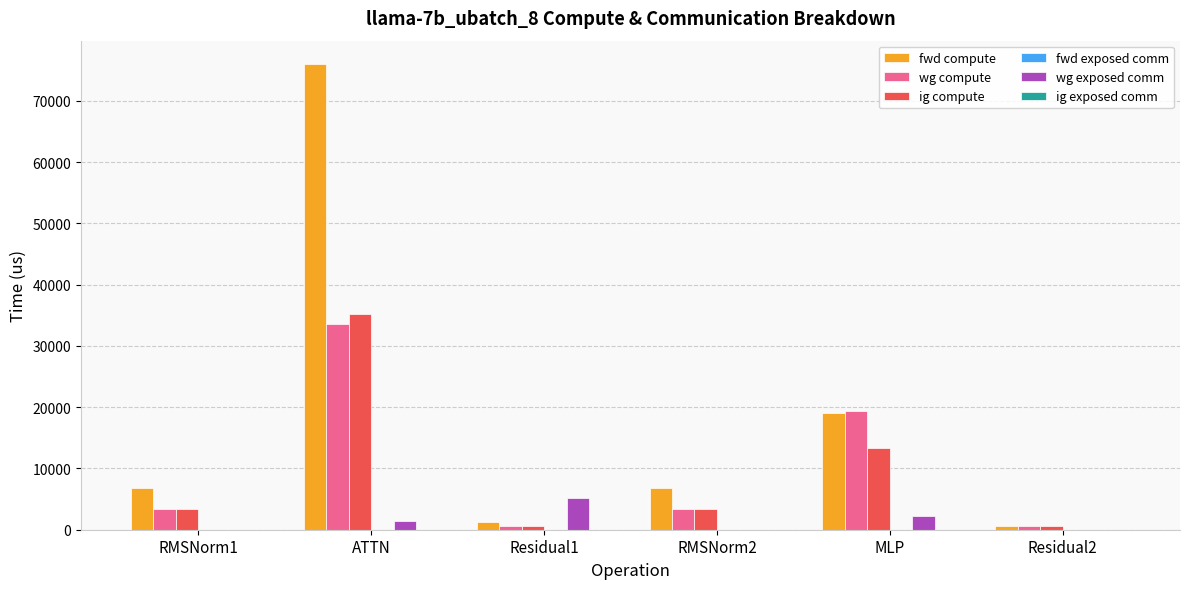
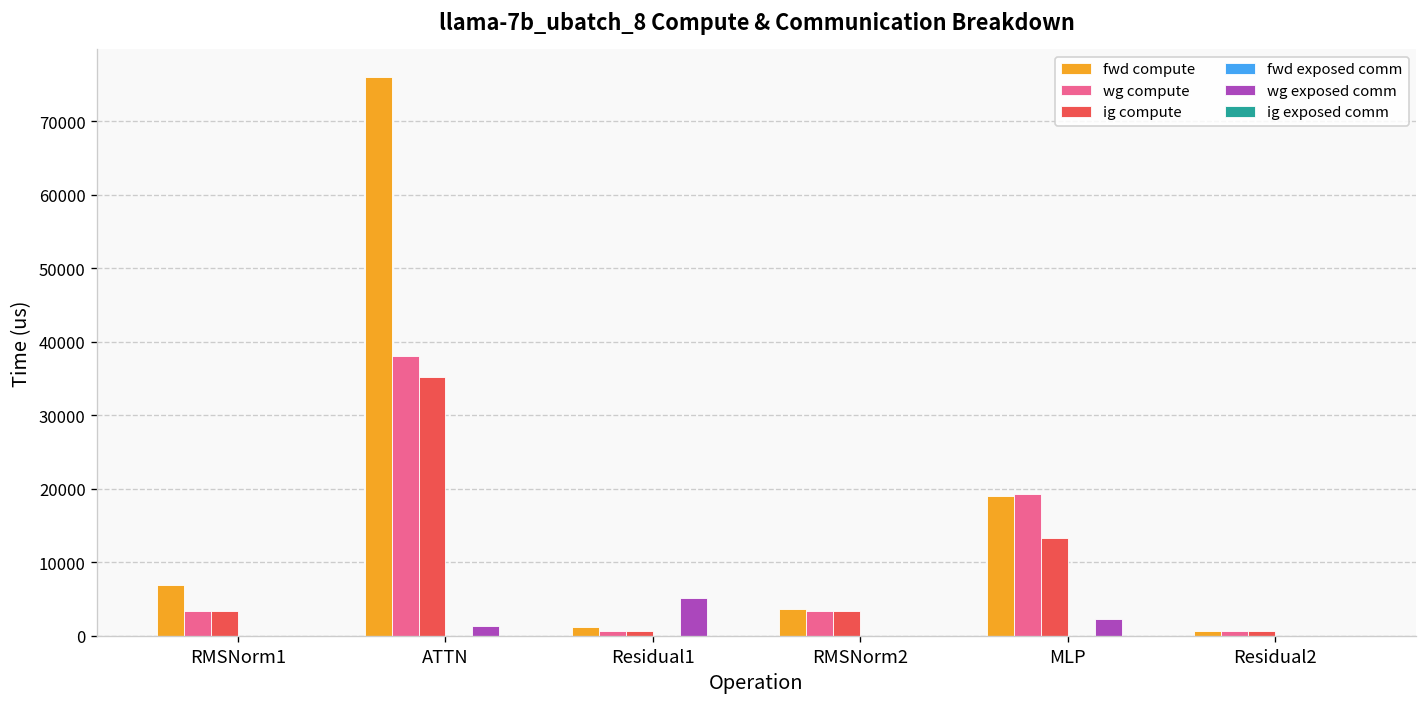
wg compute, ATTN: 34000 -> 38000
fwd compute, RMSNorm2: 7000 -> 4000
